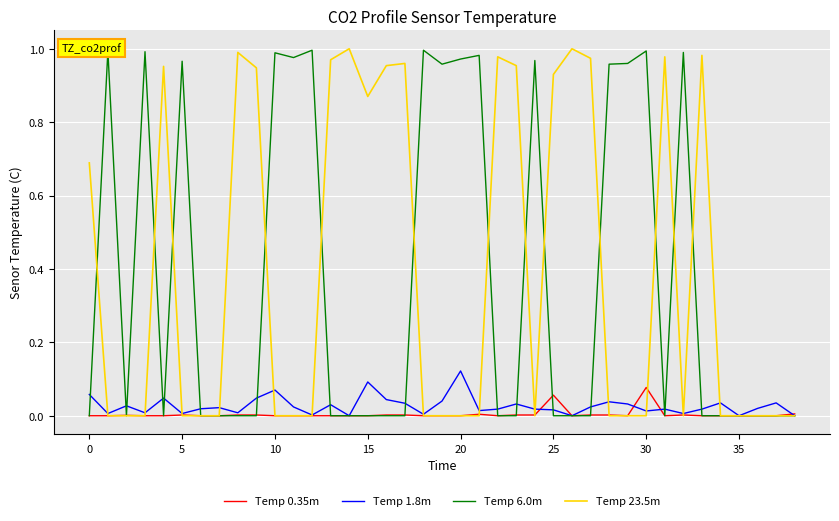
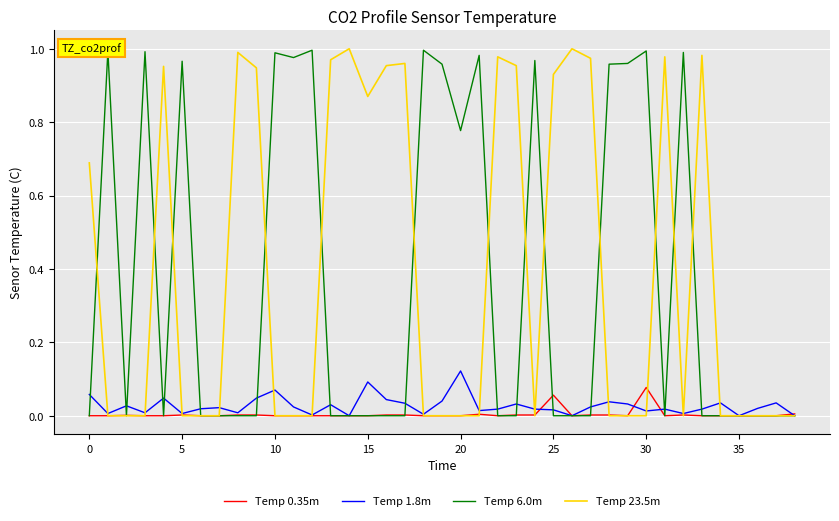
Temp 6.0m, 20: 0.97 -> 0.78
